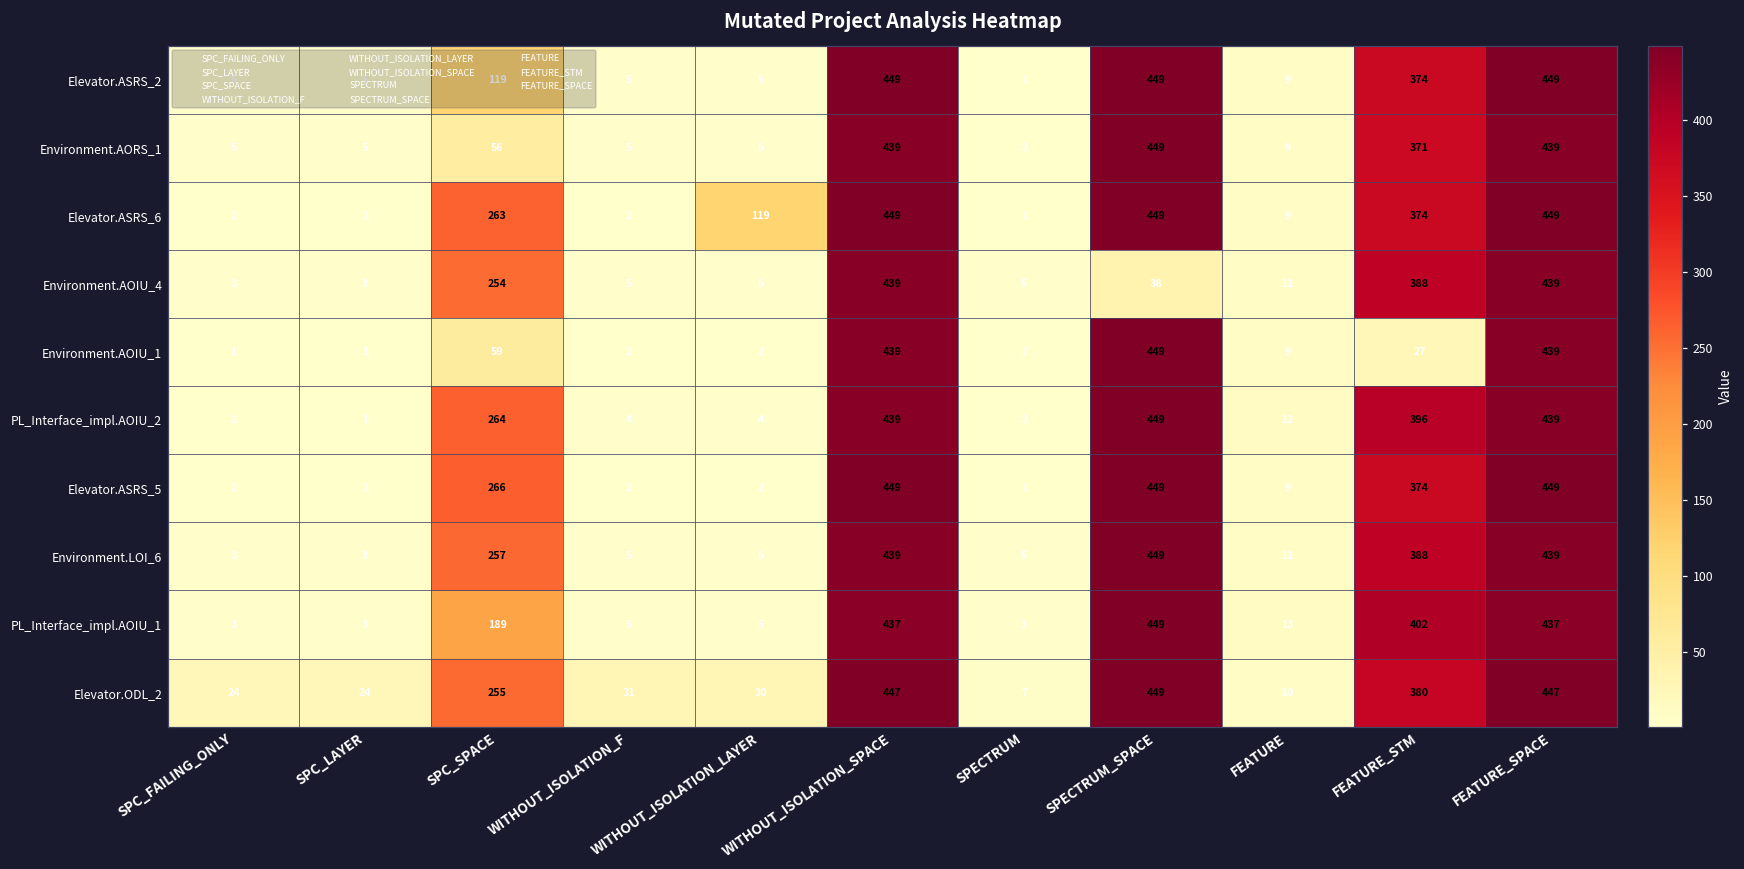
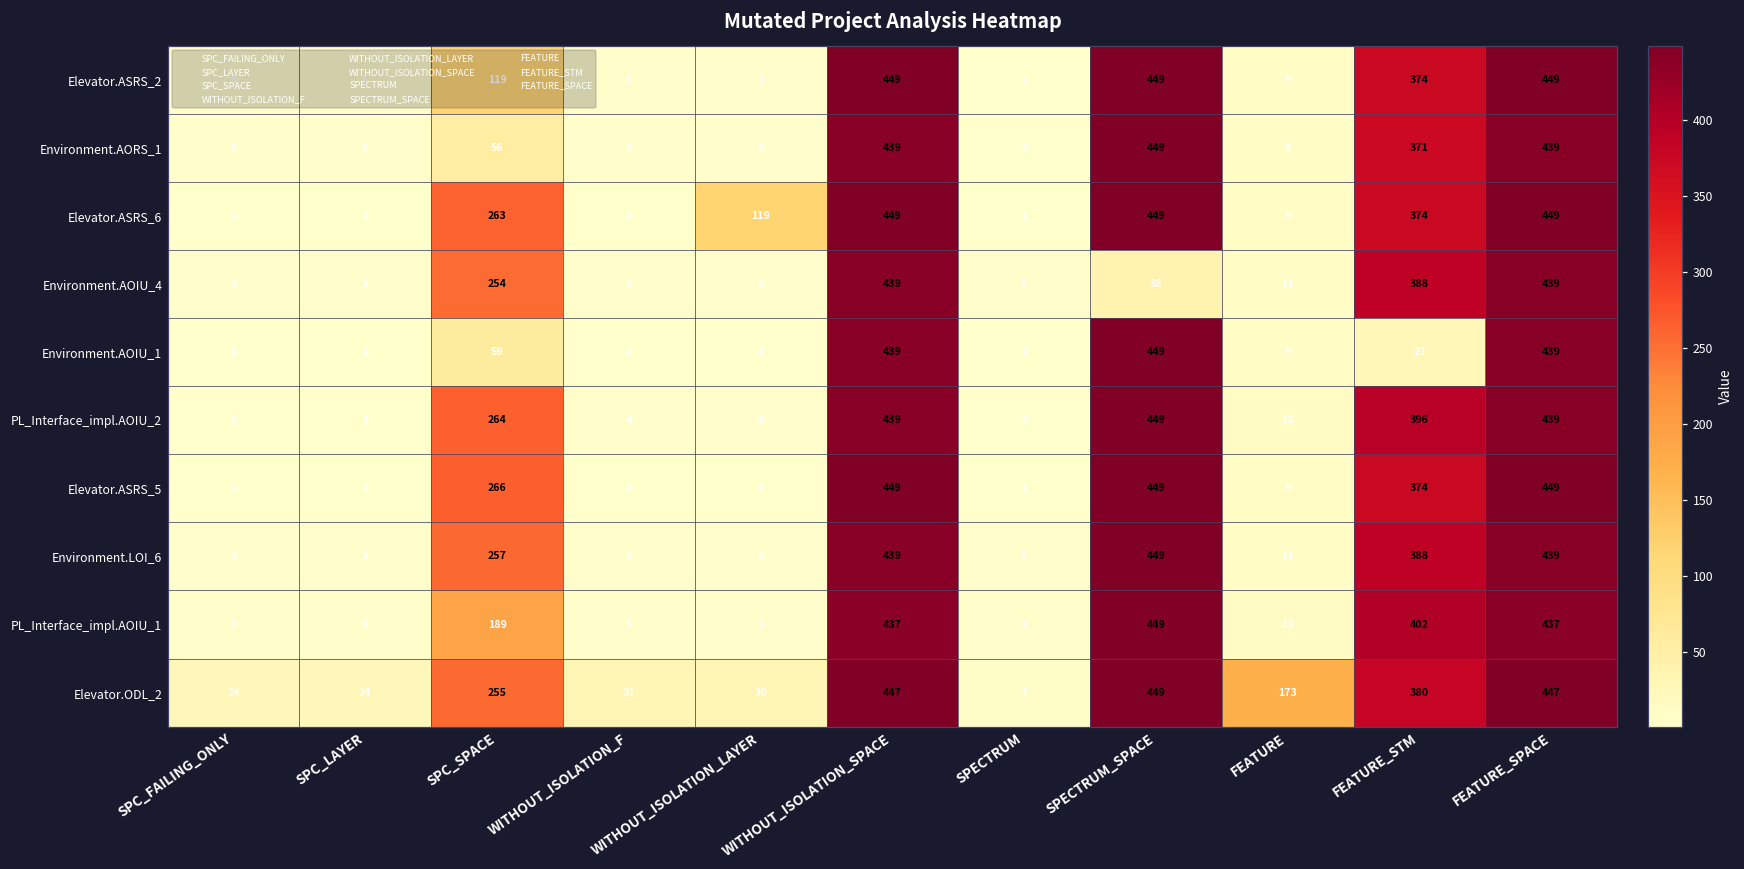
Elevator.ODL_2, FEATURE: 10 -> 173
